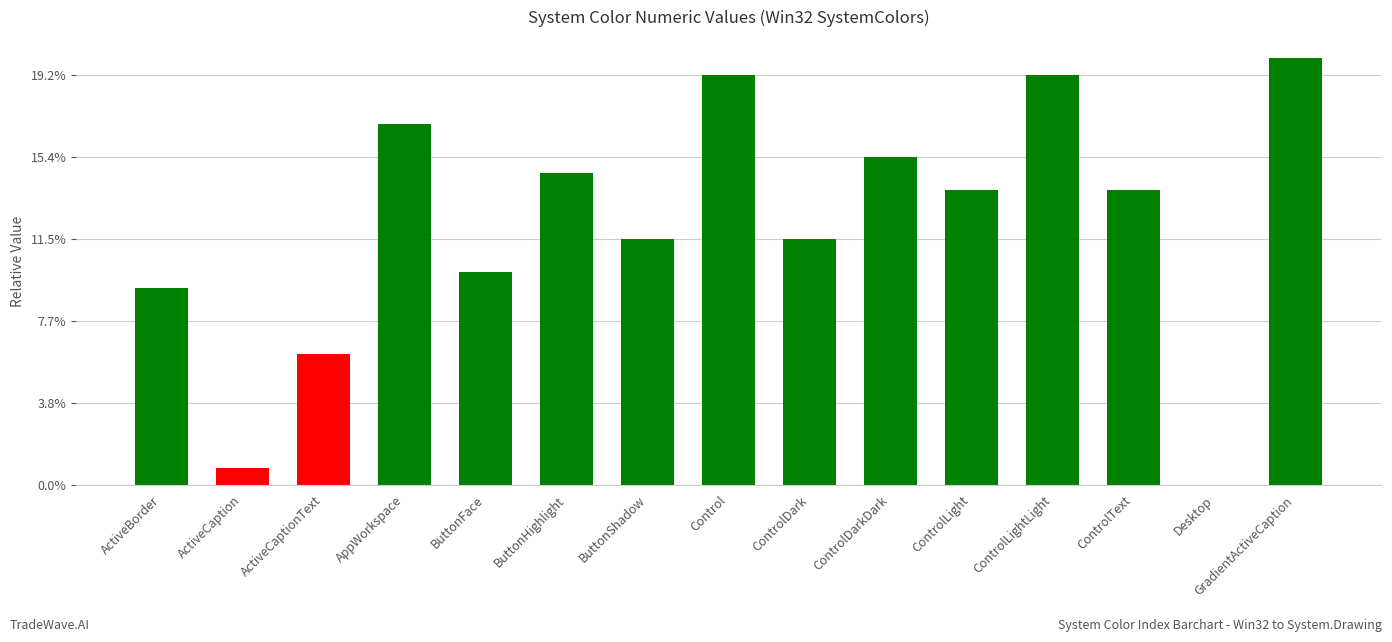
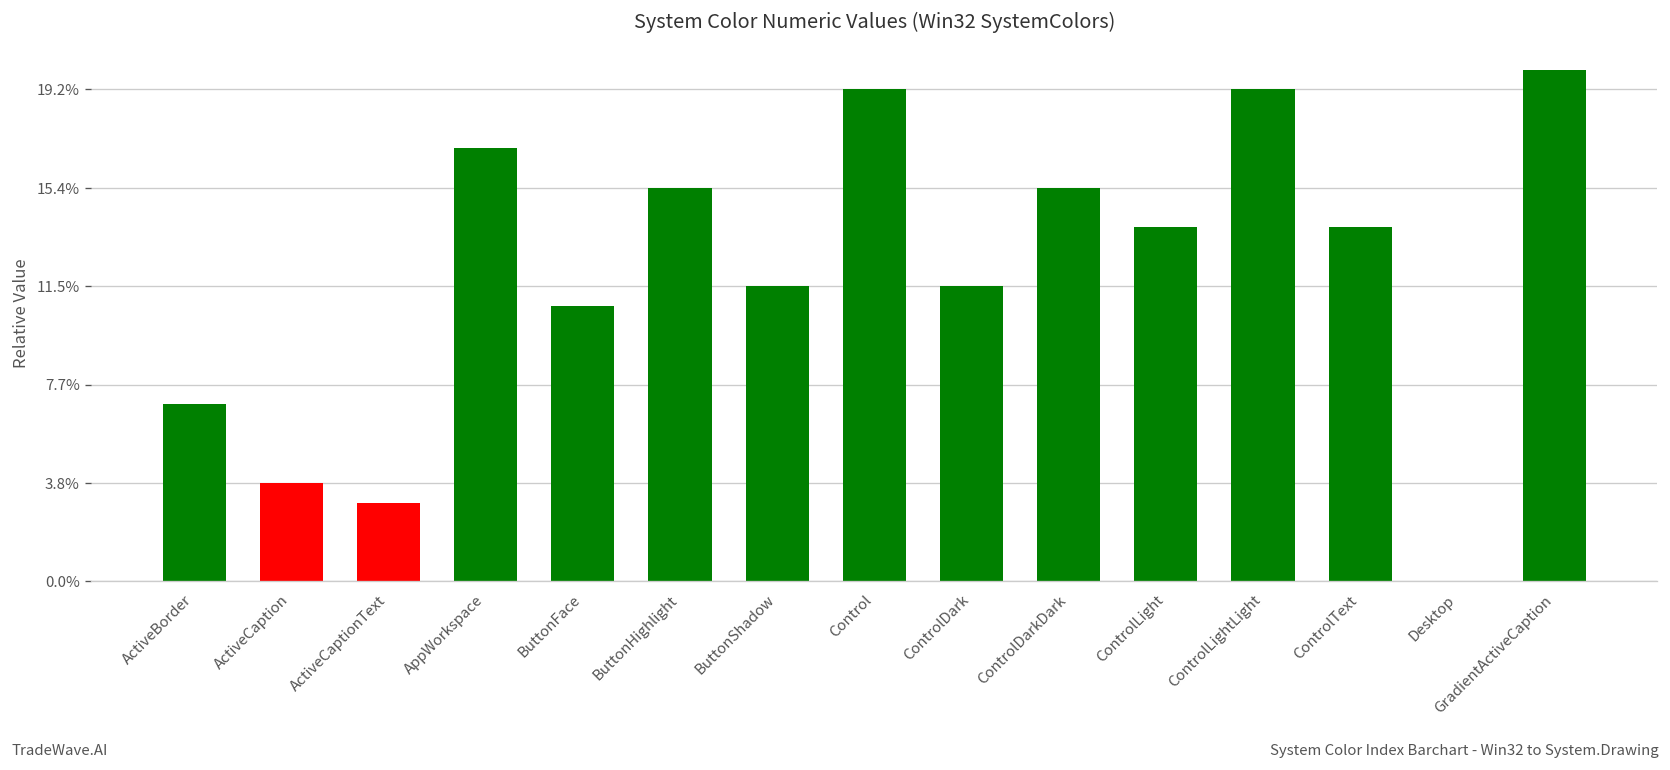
ActiveBorder: 9.2% -> 6.9%
ActiveCaption: 0.8% -> 3.8%
ActiveCaptionText: 6.1% -> 3.1%
ButtonFace: 10.0% -> 10.8%
ButtonHighlight: 14.6% -> 15.4%
